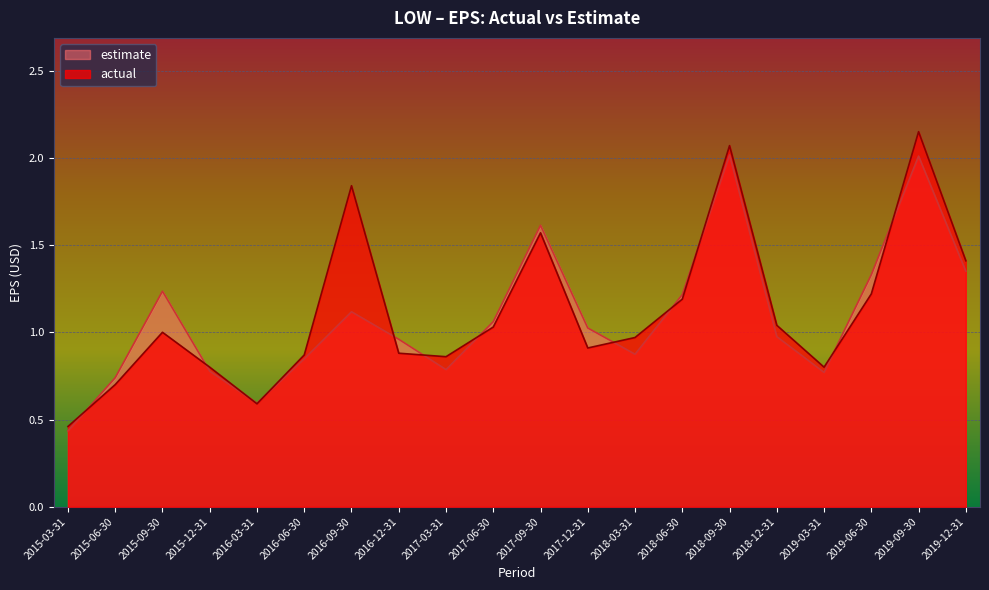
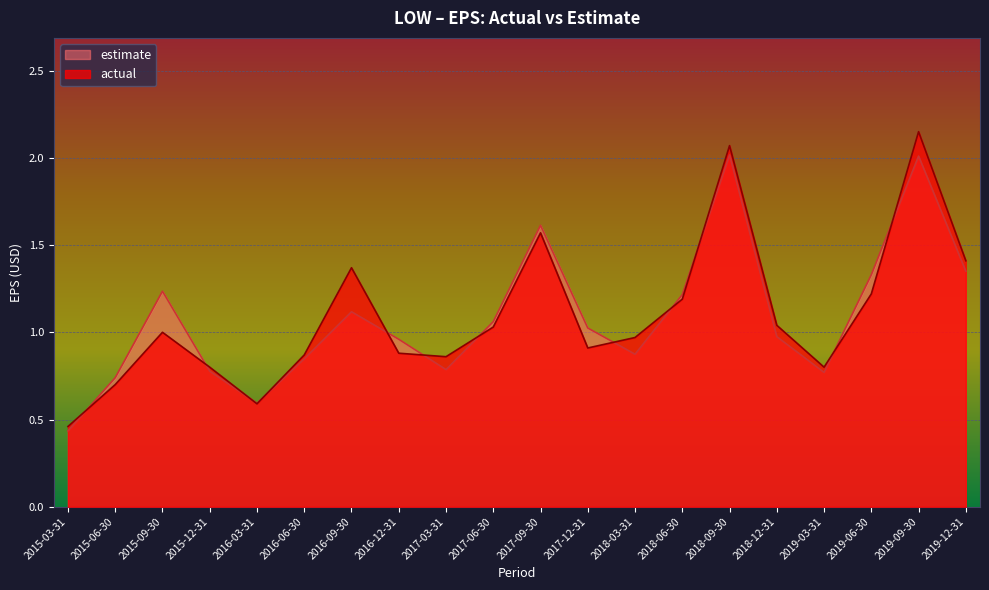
actual, 2016-09-30: 1.84 -> 1.37
